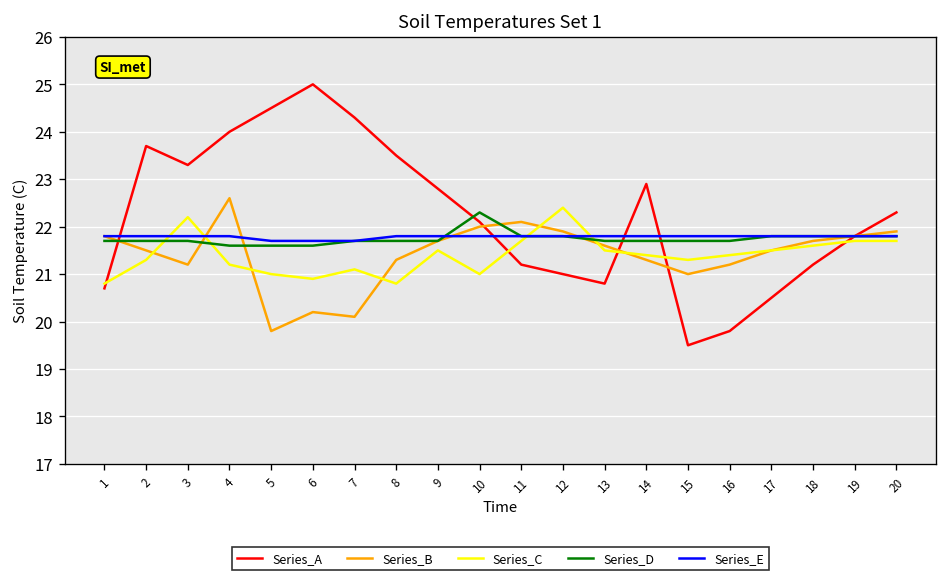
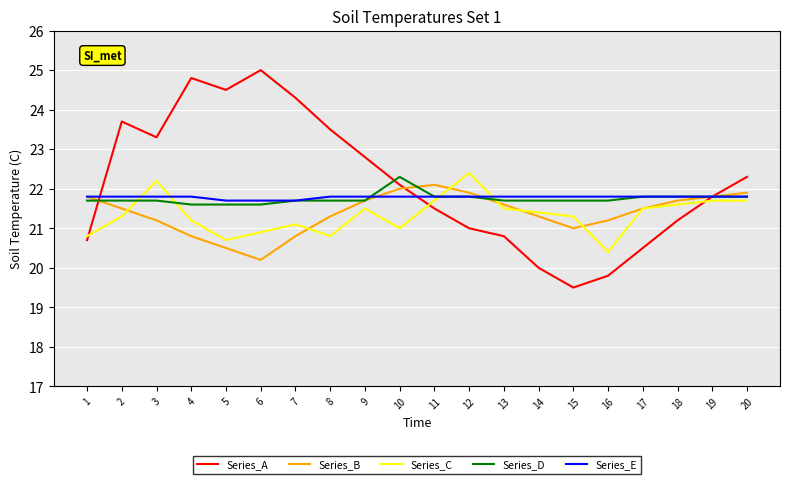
Series_A, 4: 24.0 -> 24.8
Series_B, 4: 22.6 -> 20.8
Series_B, 5: 19.8 -> 20.5
Series_C, 5: 21.0 -> 20.7
Series_B, 7: 20.1 -> 20.8
Series_A, 11: 21.2 -> 21.5
Series_A, 14: 22.9 -> 20.0
Series_C, 16: 21.4 -> 20.4
